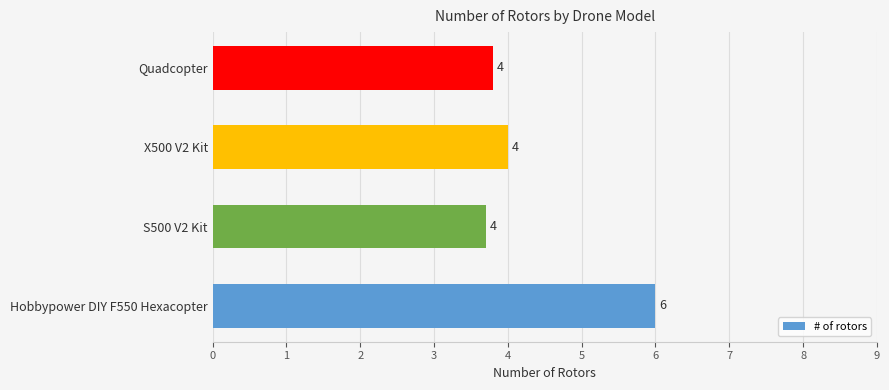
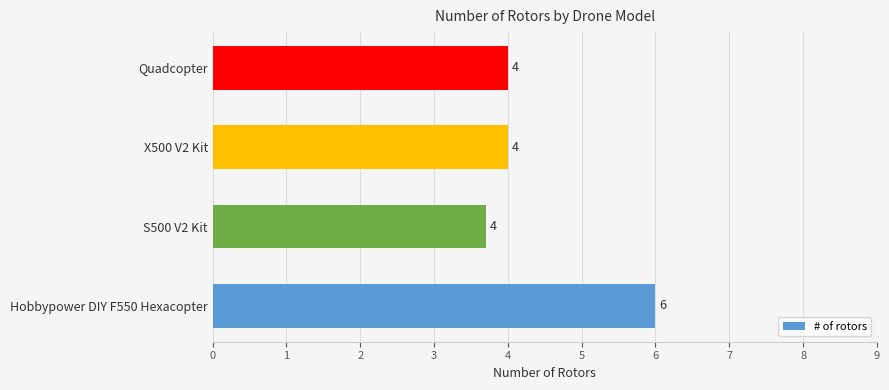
Quadcopter: 3.8 -> 4.0
